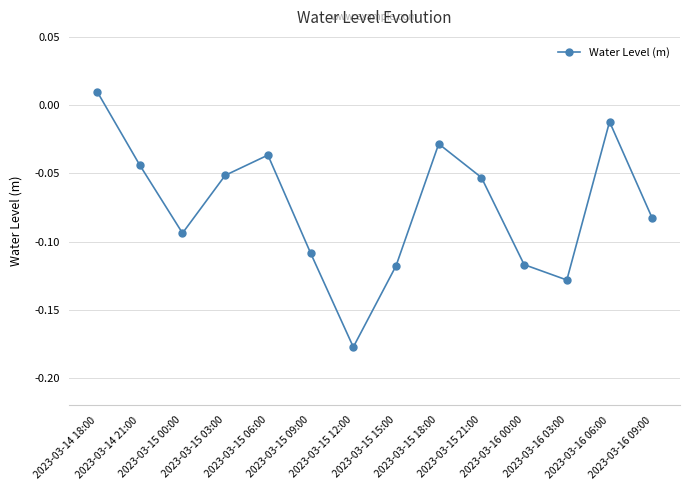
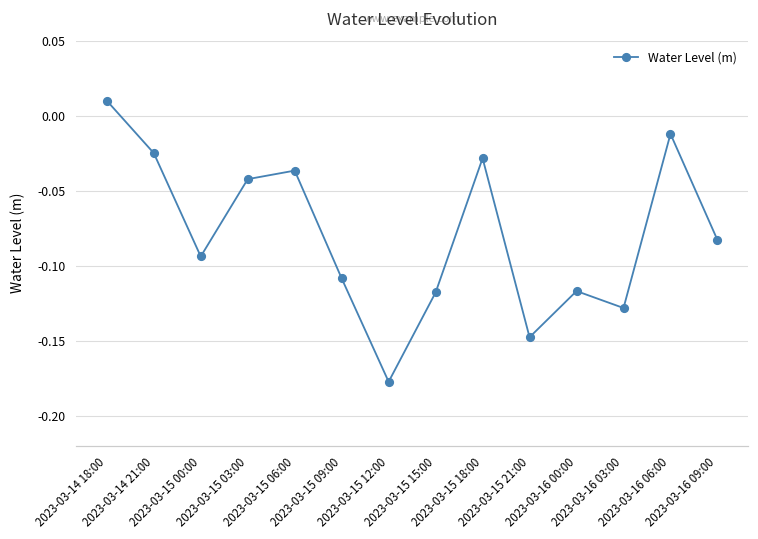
2023-03-14 21:00: -0.044 -> -0.025
2023-03-15 03:00: -0.051 -> -0.042
2023-03-15 21:00: -0.053 -> -0.148
